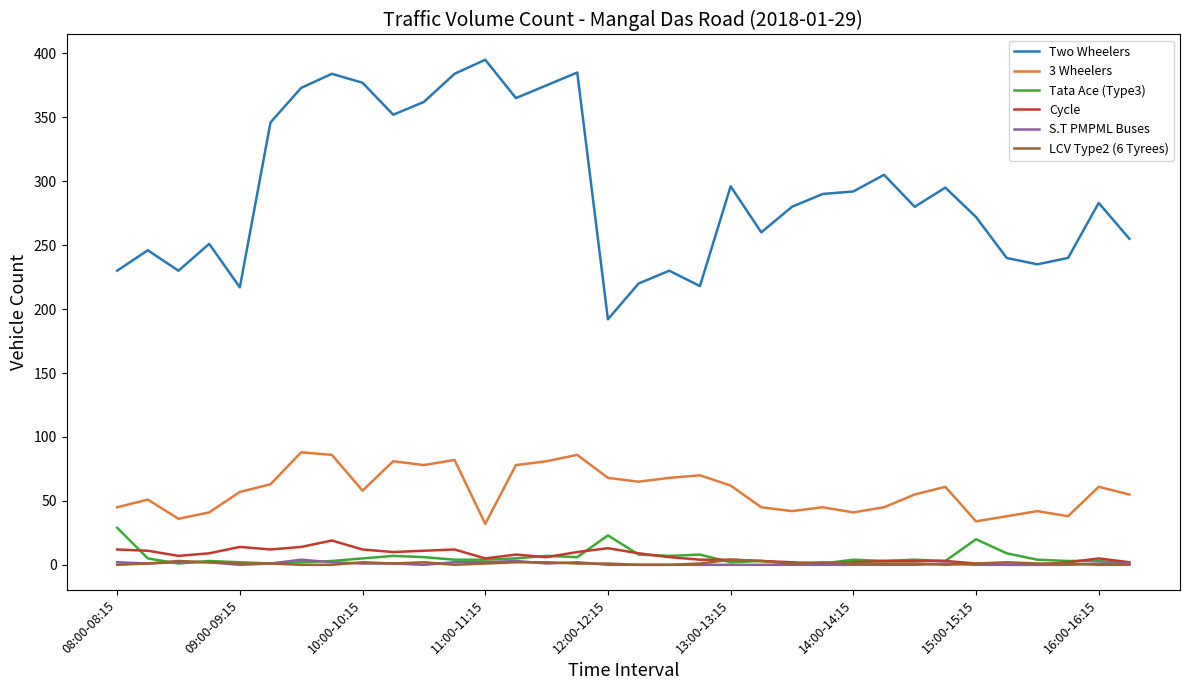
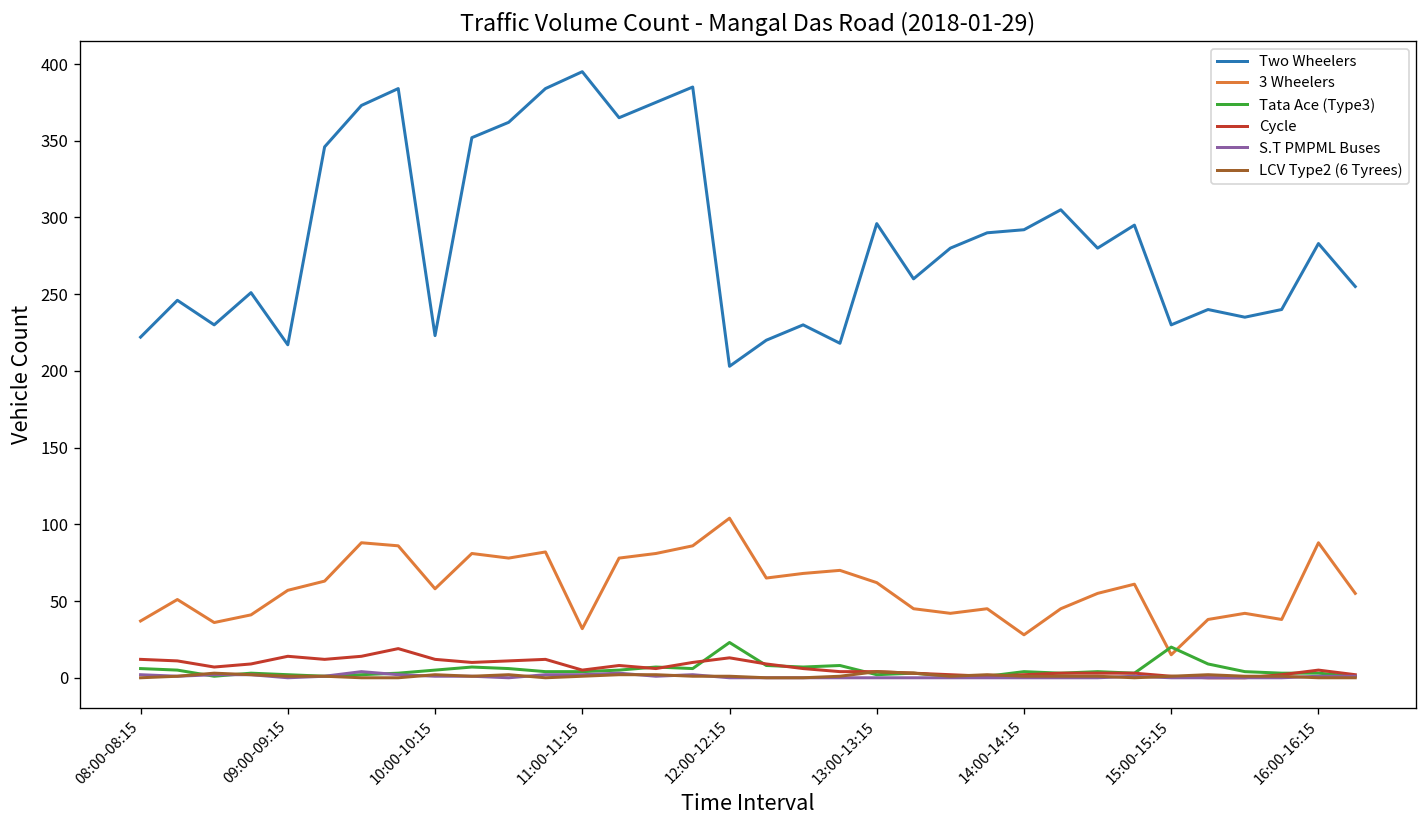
Two Wheelers, 08:00-08:15: 230 -> 222
3 Wheelers, 08:00-08:15: 45 -> 37
Tata Ace (Type3), 08:00-08:15: 29 -> 6
Two Wheelers, 10:00-10:15: 377 -> 223
Two Wheelers, 12:00-12:15: 192 -> 203
3 Wheelers, 12:00-12:15: 68 -> 104
3 Wheelers, 14:00-14:15: 41 -> 28
Two Wheelers, 15:00-15:15: 272 -> 230
3 Wheelers, 15:00-15:15: 34 -> 15
3 Wheelers, 16:00-16:15: 61 -> 88
